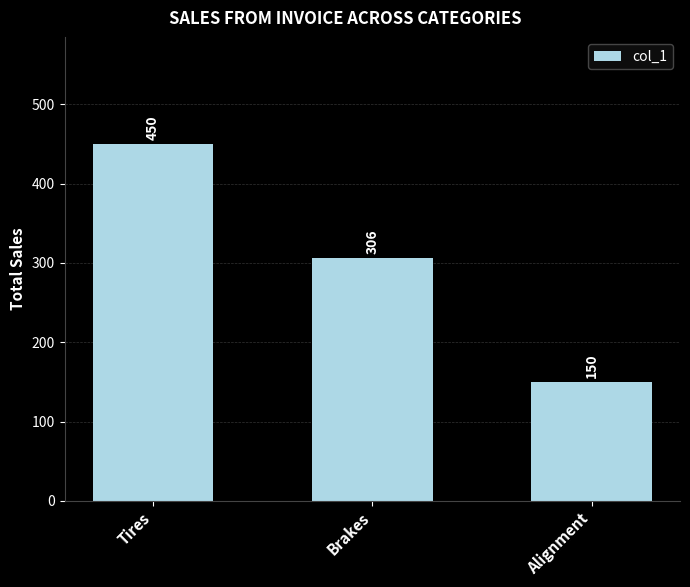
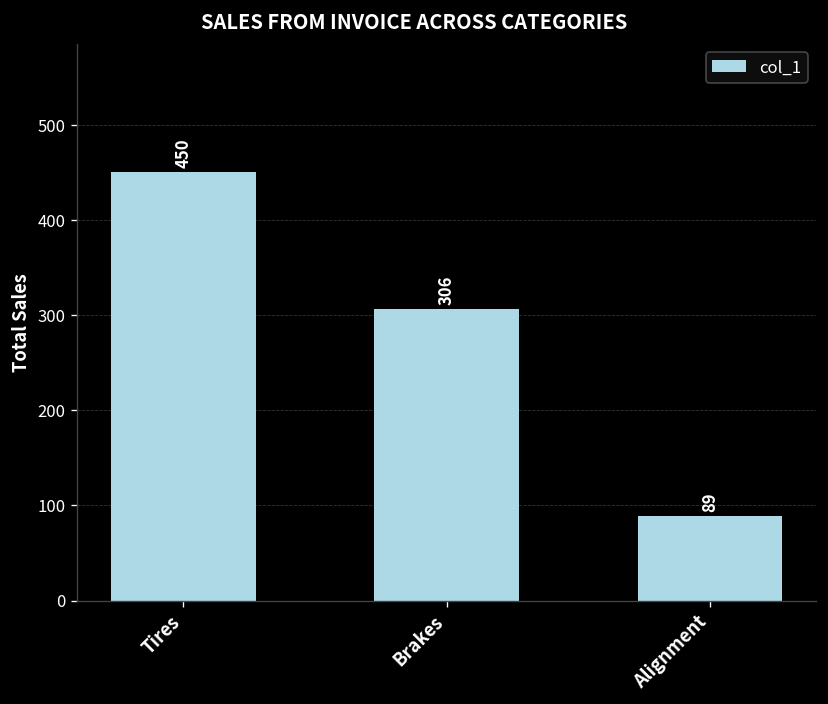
Alignment: 150 -> 89
